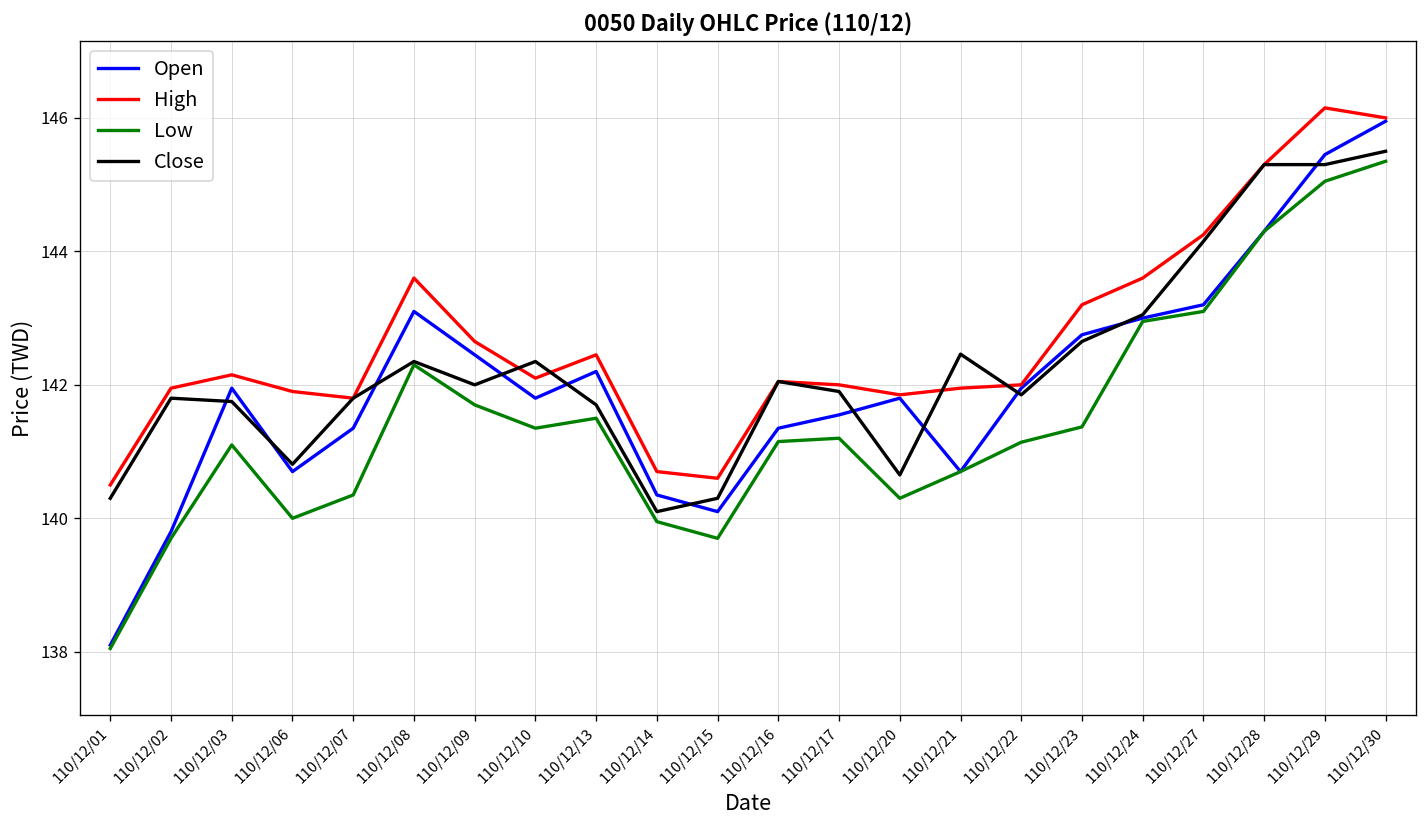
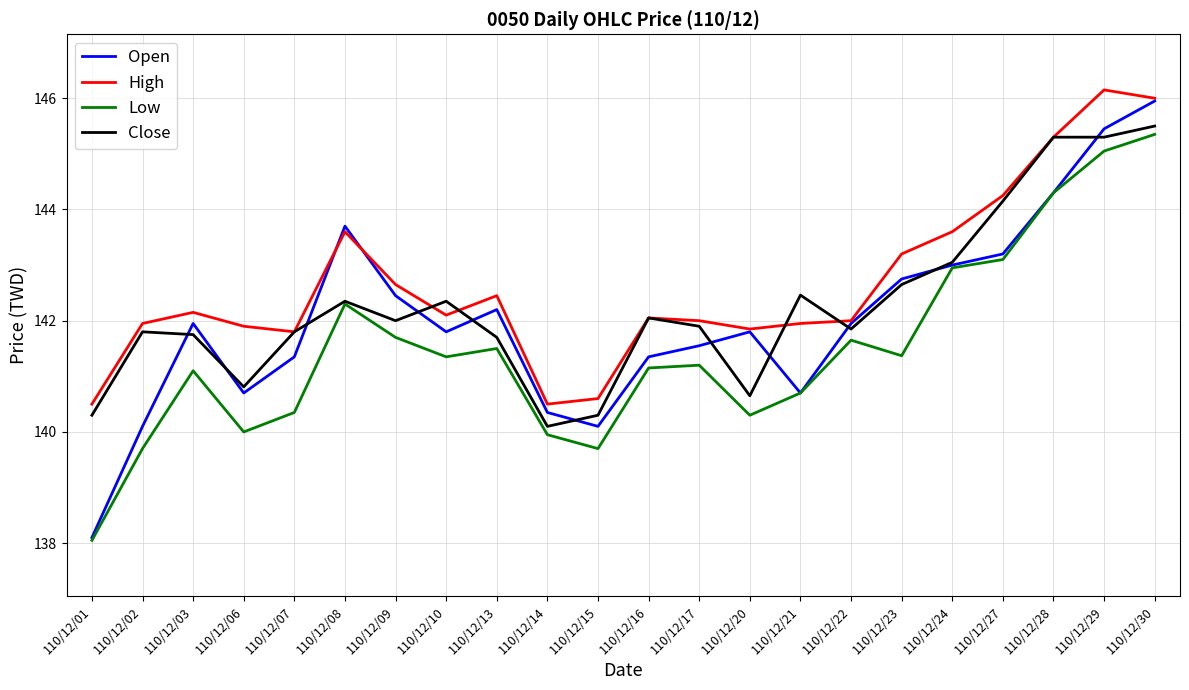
Open, 110/12/02: 139.8 -> 140.1
Open, 110/12/08: 143.1 -> 143.7
High, 110/12/14: 140.7 -> 140.5
Low, 110/12/22: 141.1 -> 141.7
